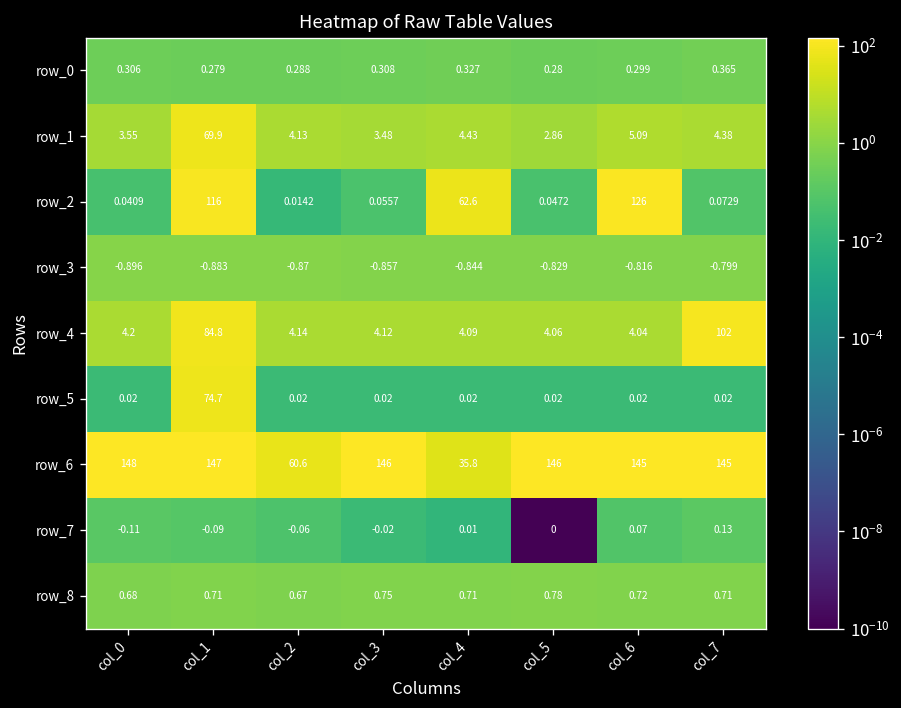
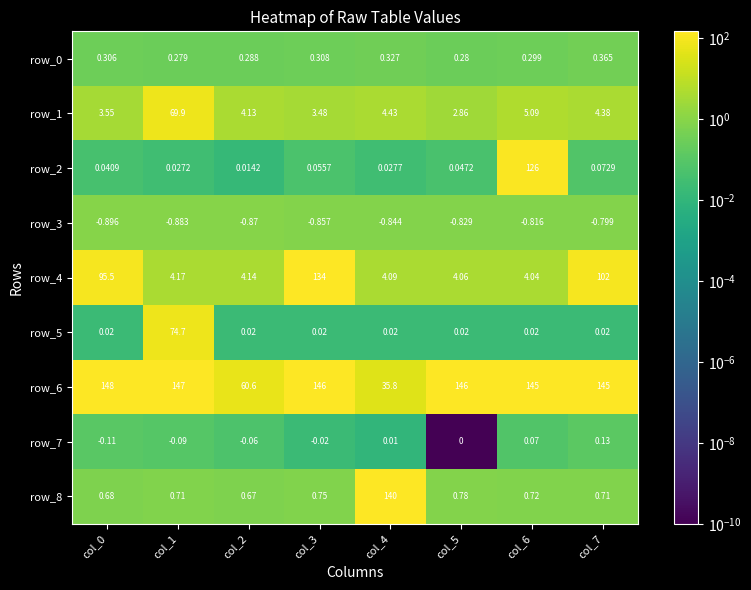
row_2, col_1: 116 -> 0.0272
row_2, col_4: 62.6 -> 0.0277
row_4, col_0: 4.2 -> 95.5
row_4, col_1: 84.8 -> 4.17
row_4, col_3: 4.12 -> 134
row_8, col_4: 0.71 -> 140
